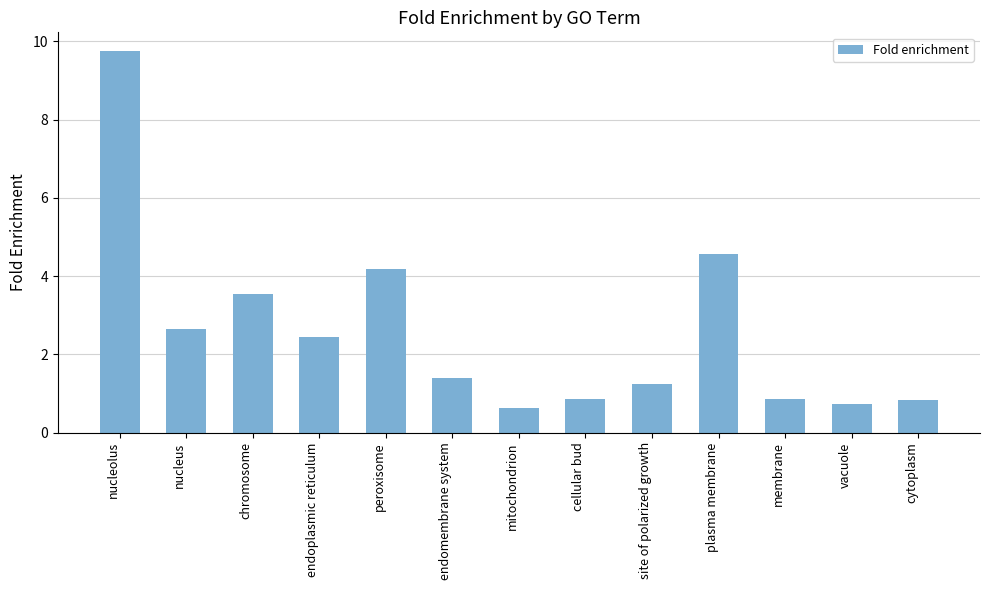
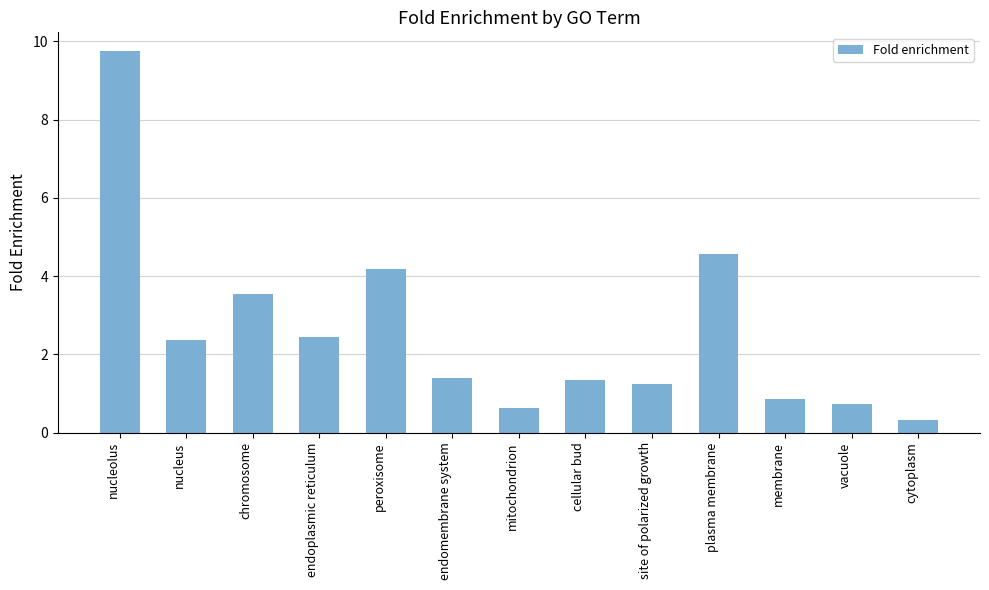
nucleus: 2.6 -> 2.4
cellular bud: 0.8 -> 1.3
cytoplasm: 0.8 -> 0.3
